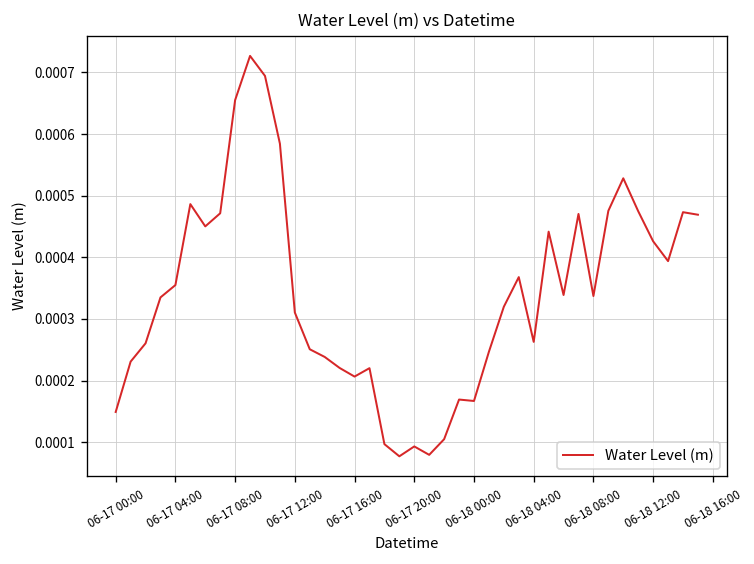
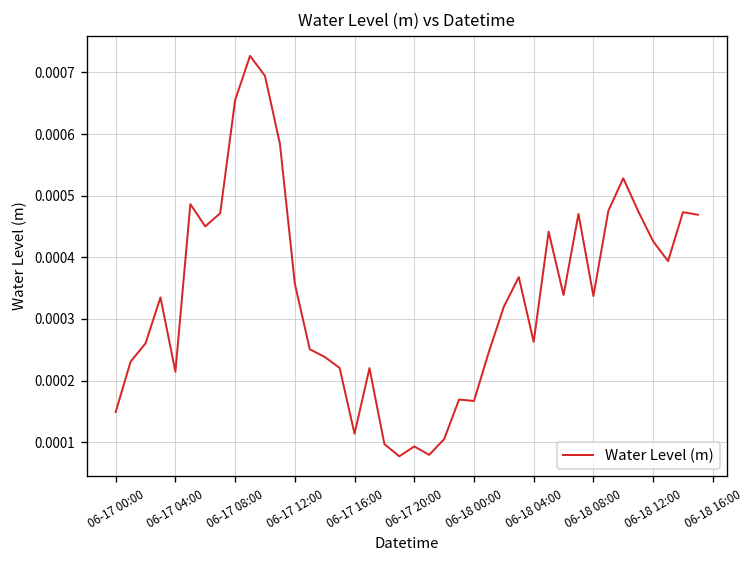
06-17 04:00: 0.00035 -> 0.00021
06-17 12:00: 0.00031 -> 0.00036
06-17 16:00: 0.00021 -> 0.00011
